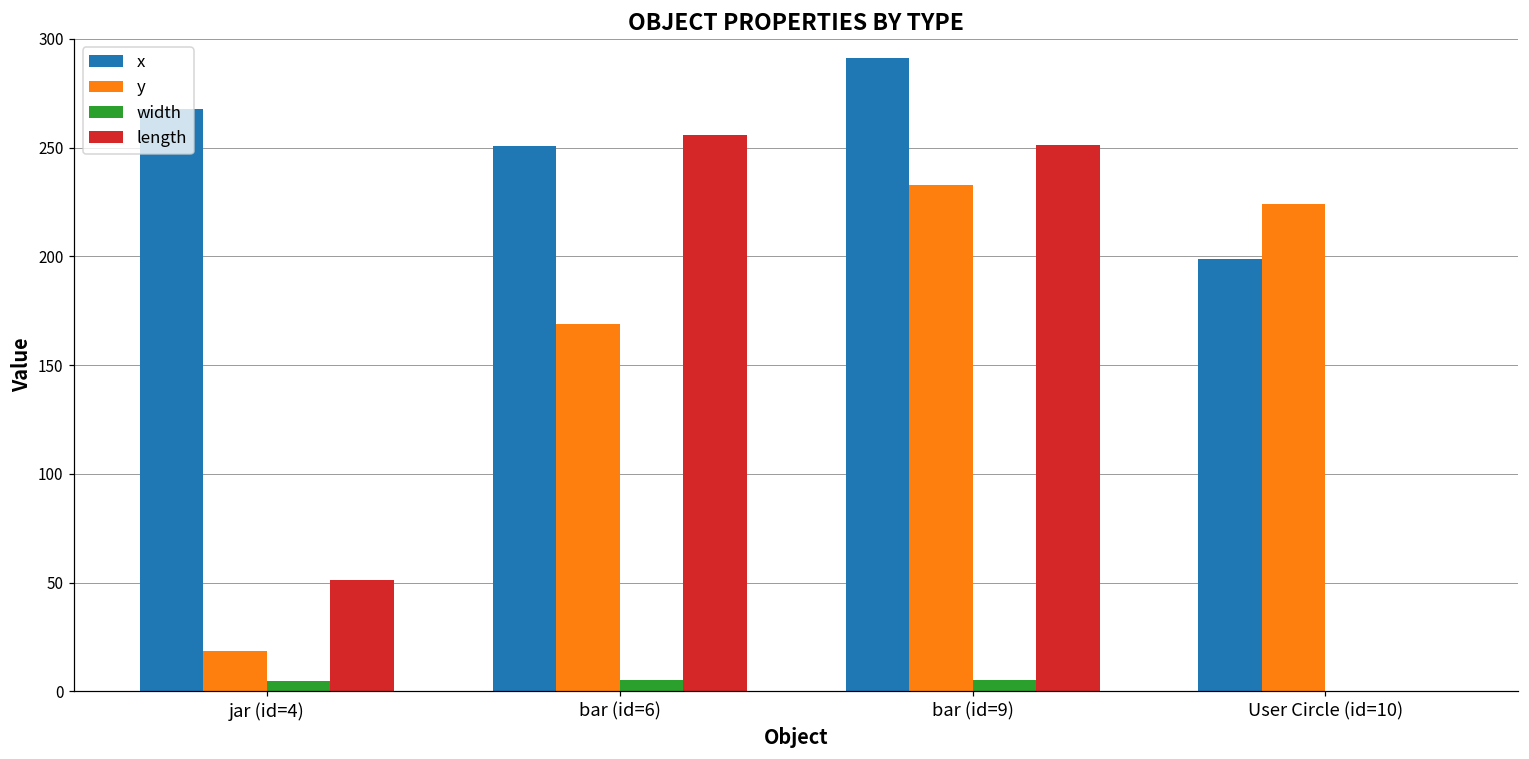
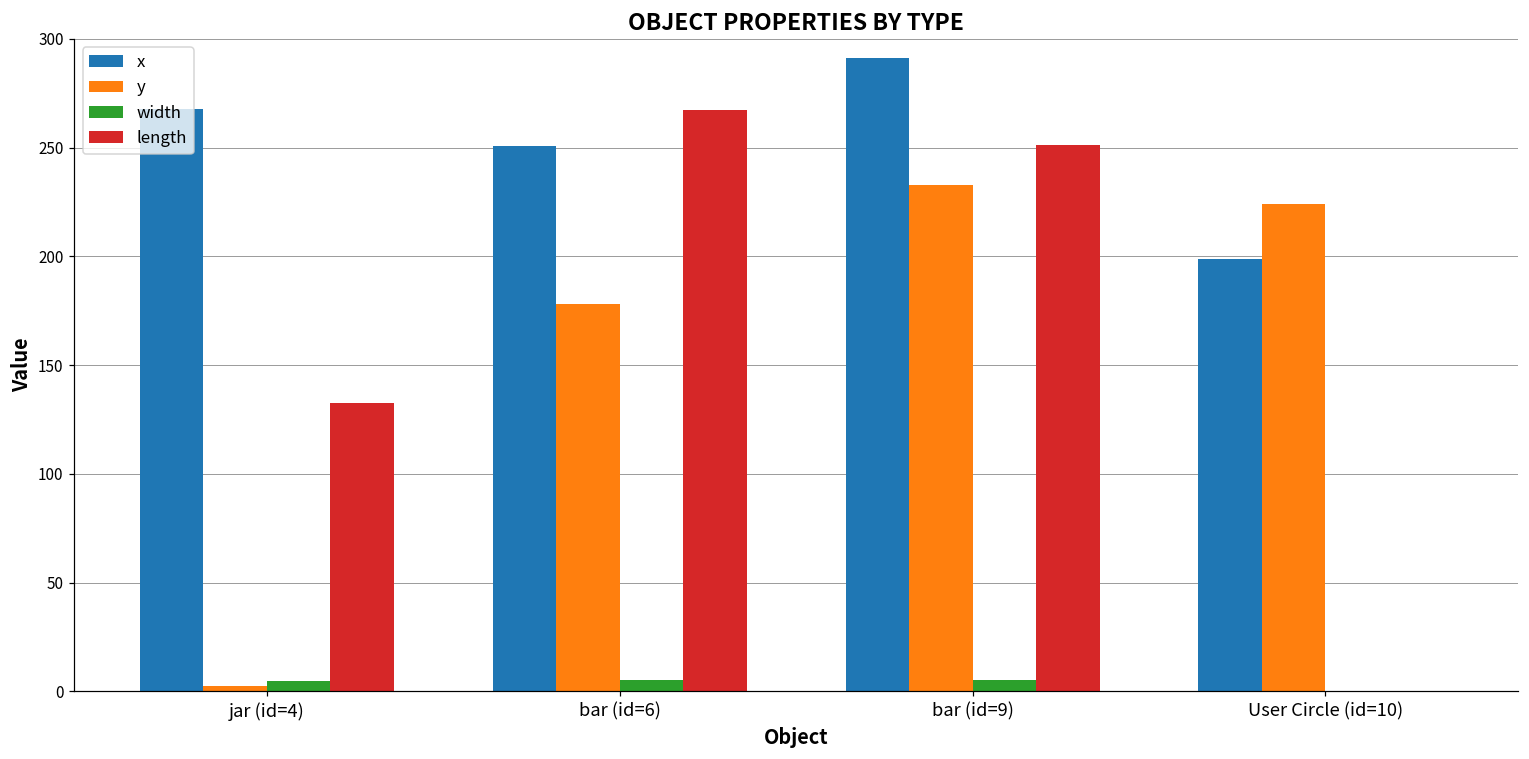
y, jar (id=4): 19 -> 2
length, jar (id=4): 51 -> 133
y, bar (id=6): 169 -> 178
length, bar (id=6): 256 -> 267
